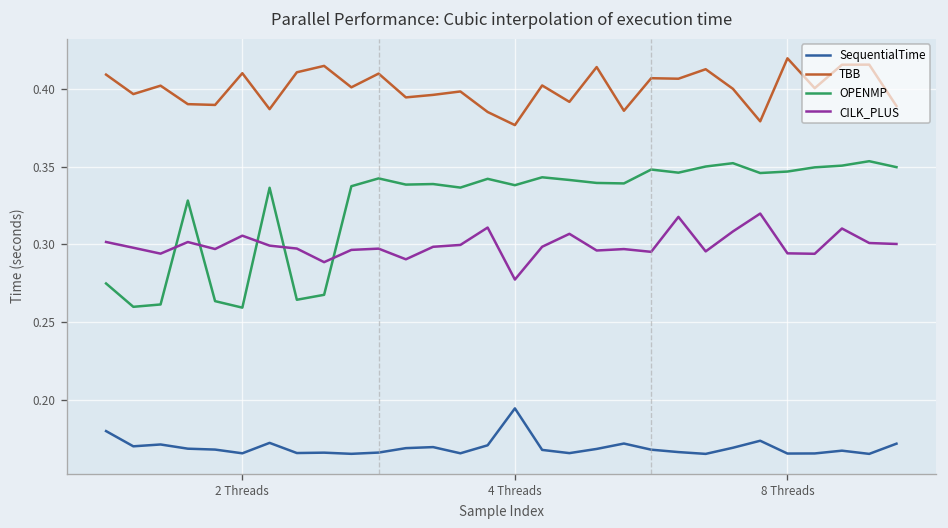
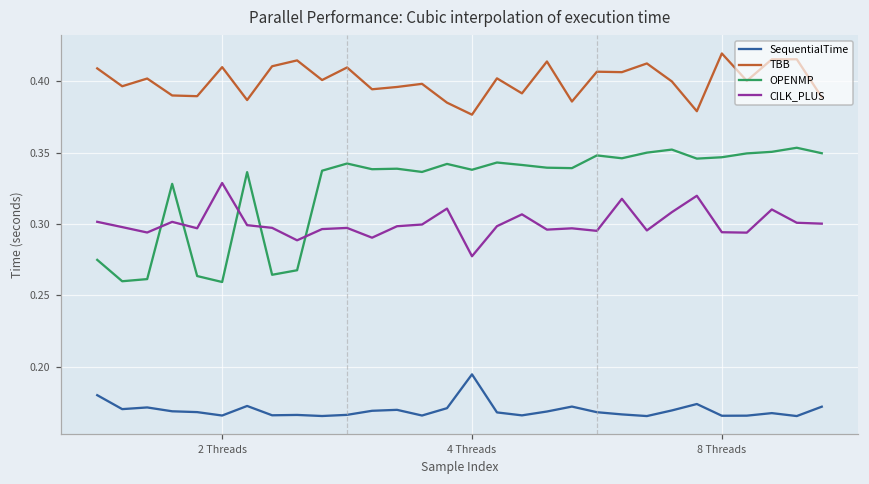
CILK_PLUS, 2 Threads: 0.306 -> 0.329
